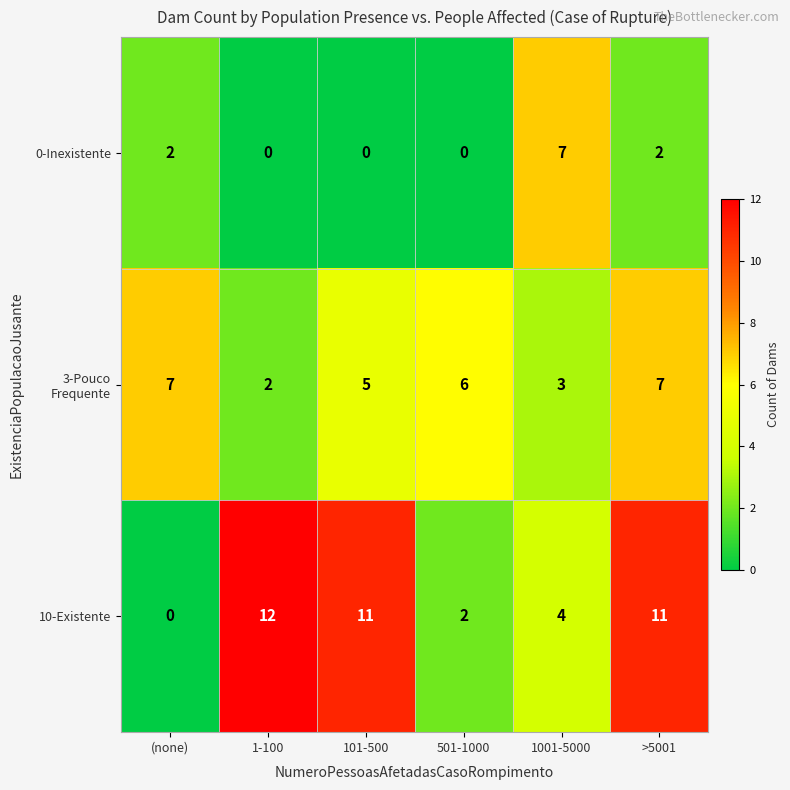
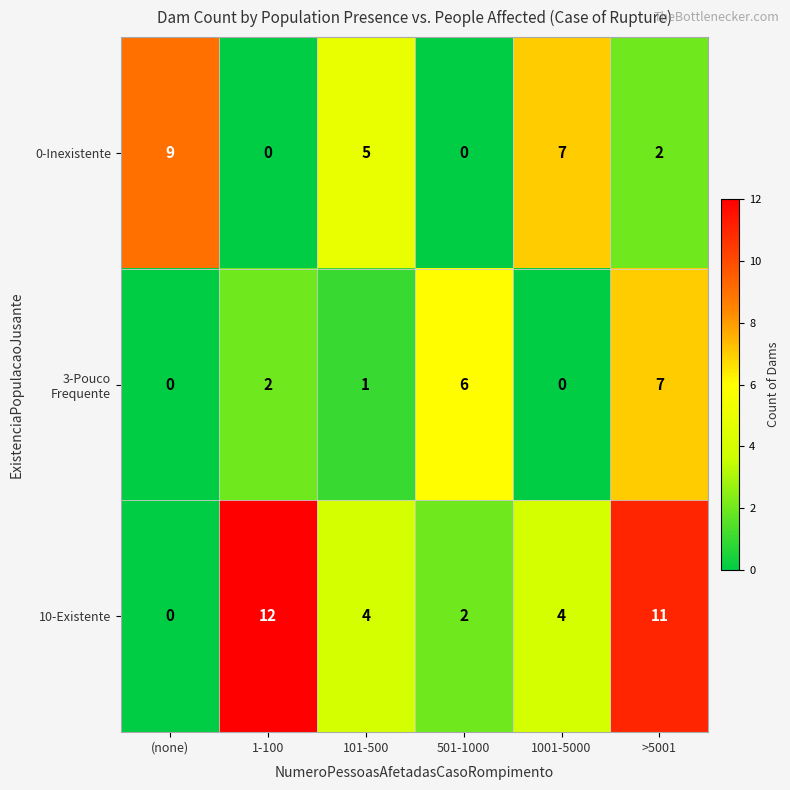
0-Inexistente, (none): 2 -> 9
0-Inexistente, 101-500: 0 -> 5
3-Pouco Frequente, (none): 7 -> 0
3-Pouco Frequente, 101-500: 5 -> 1
3-Pouco Frequente, 1001-5000: 3 -> 0
10-Existente, 101-500: 11 -> 4
